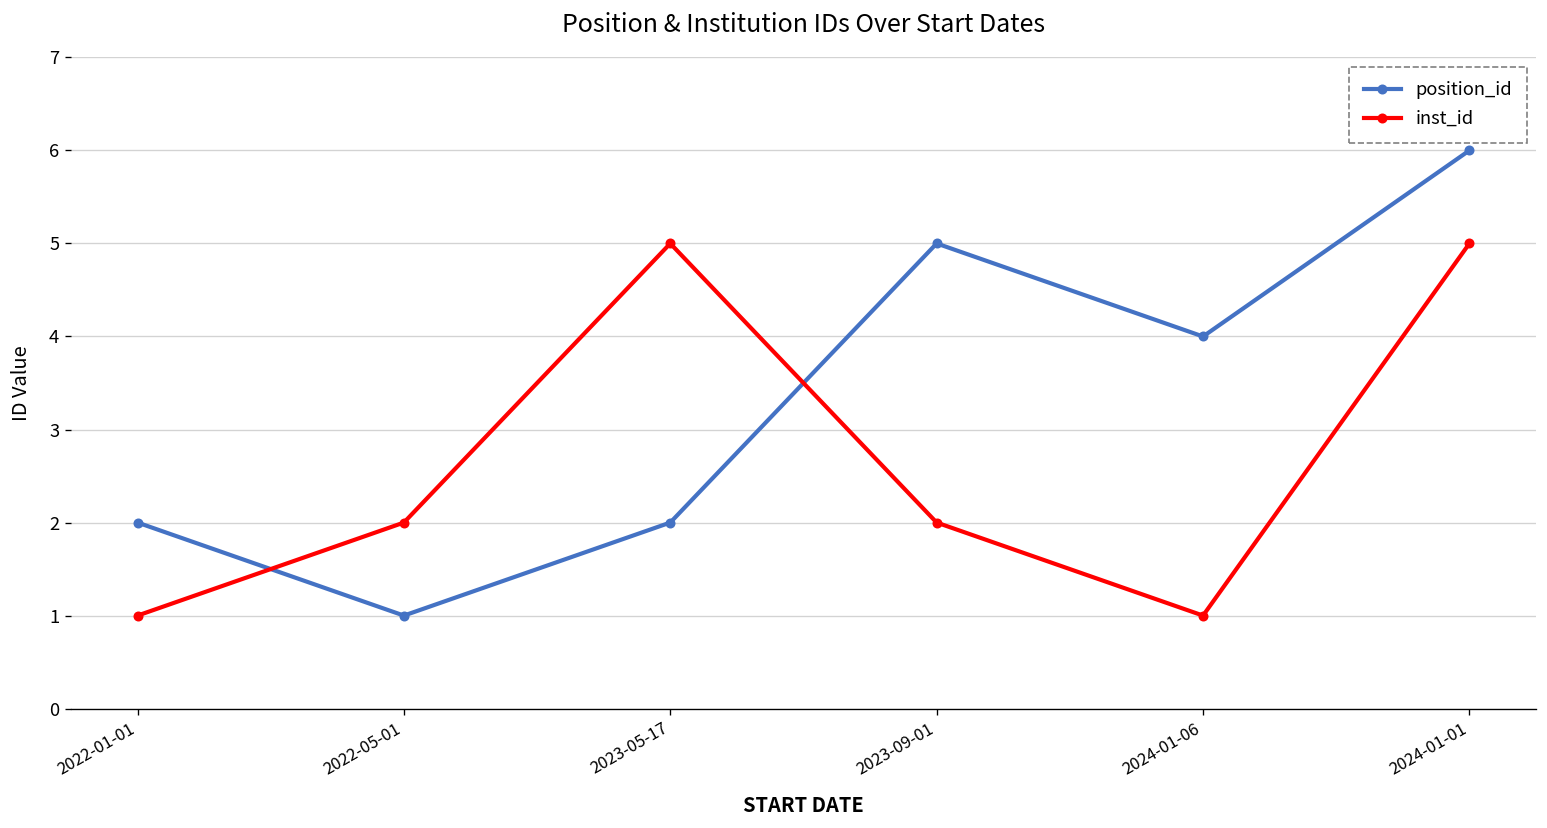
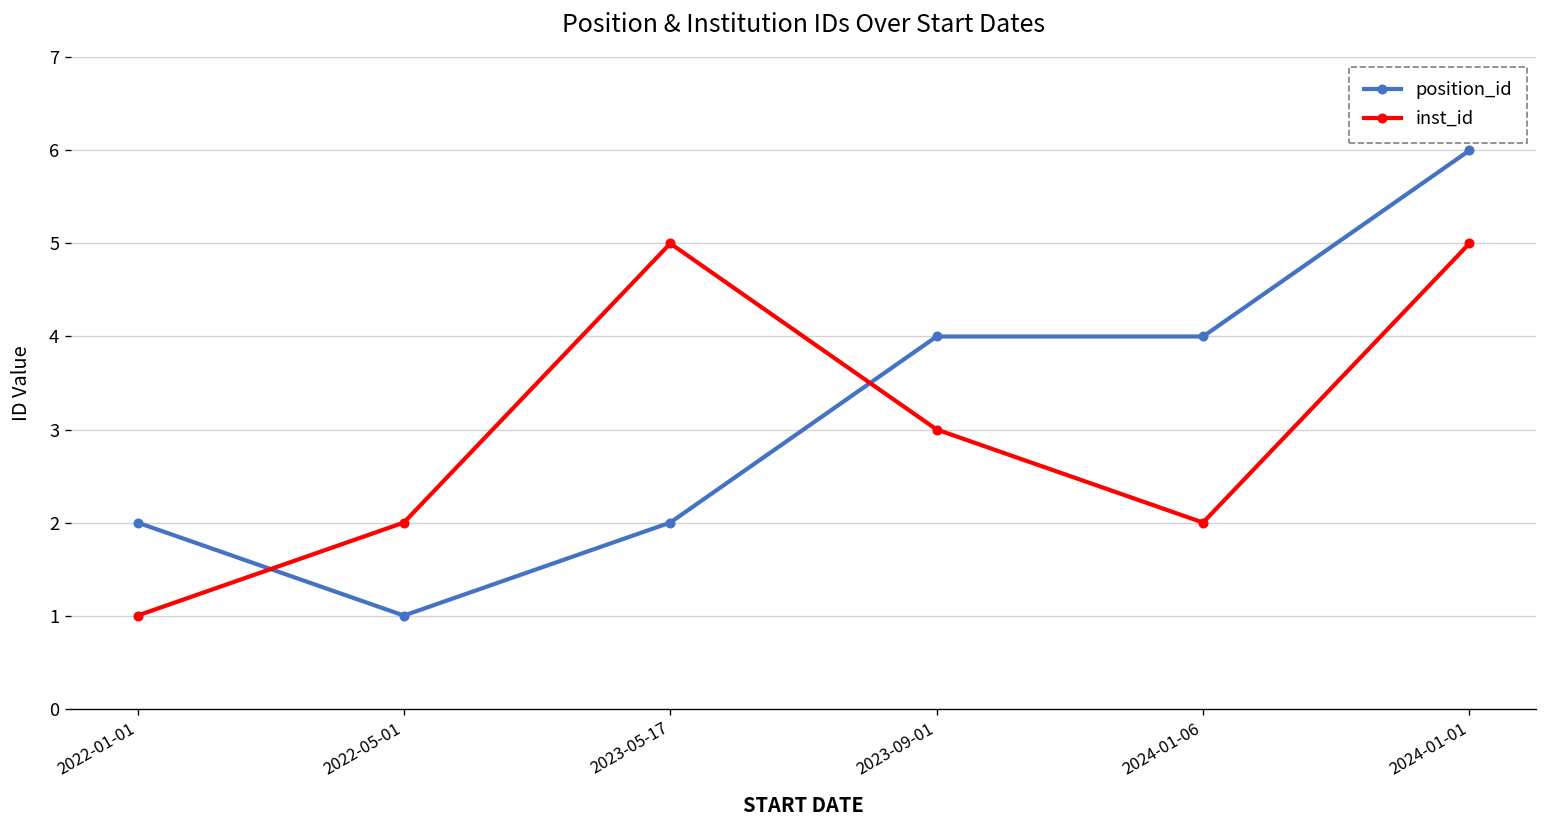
position_id, 2023-09-01: 5 -> 4
inst_id, 2023-09-01: 2 -> 3
inst_id, 2024-01-06: 1 -> 2
